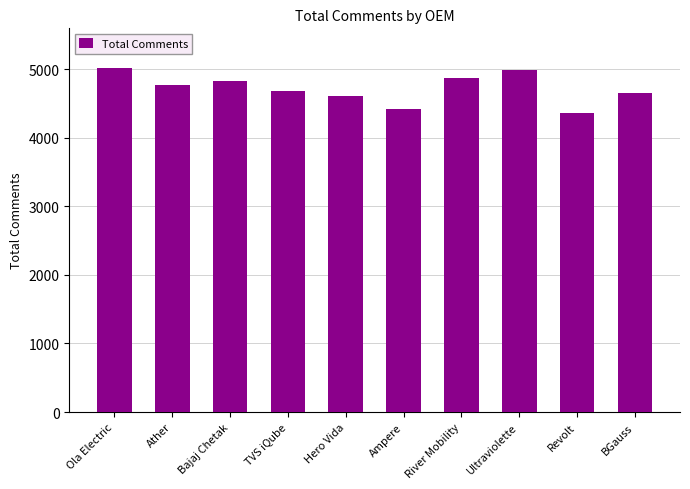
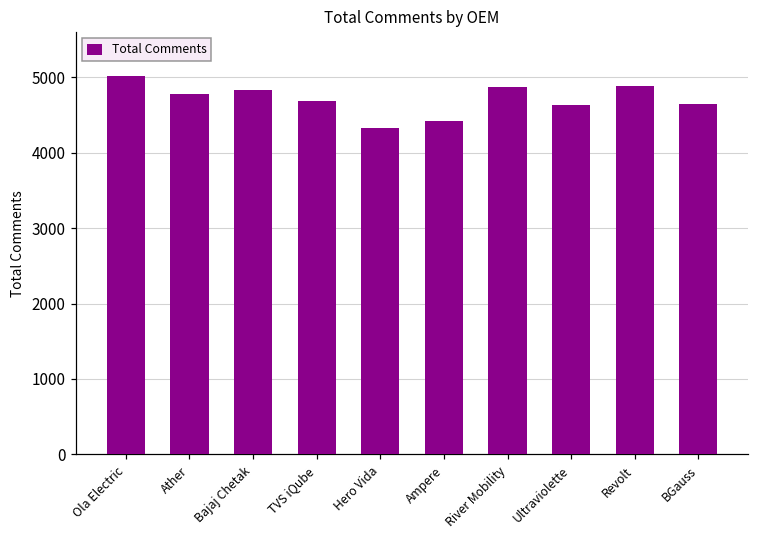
Hero Vida: 4600 -> 4300
Ultraviolette: 5000 -> 4600
Revolt: 4400 -> 4900
